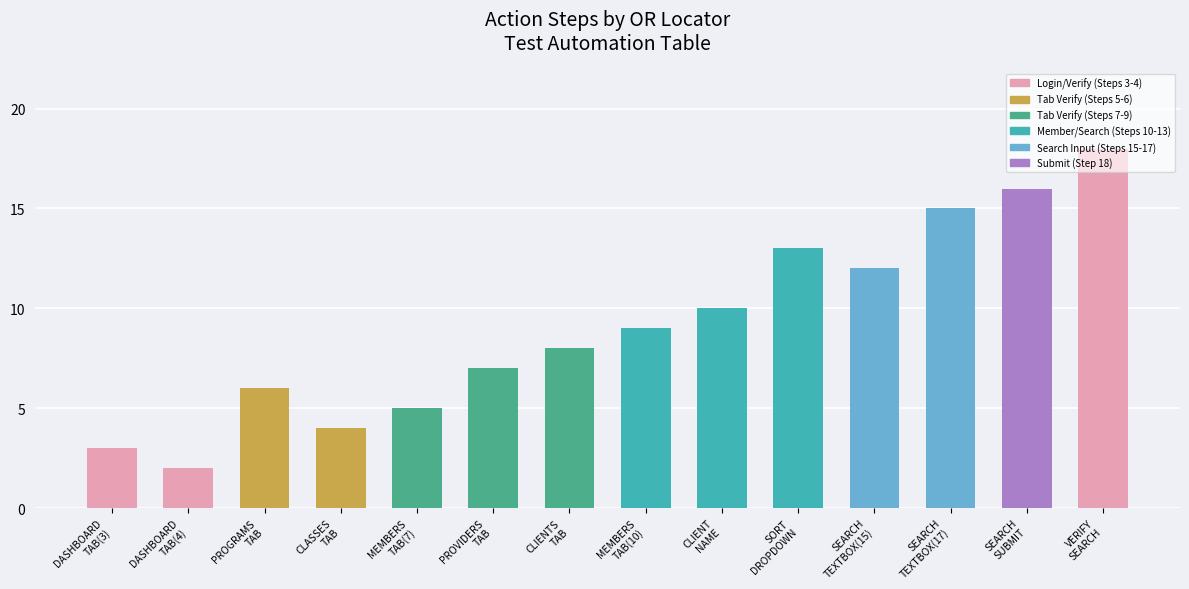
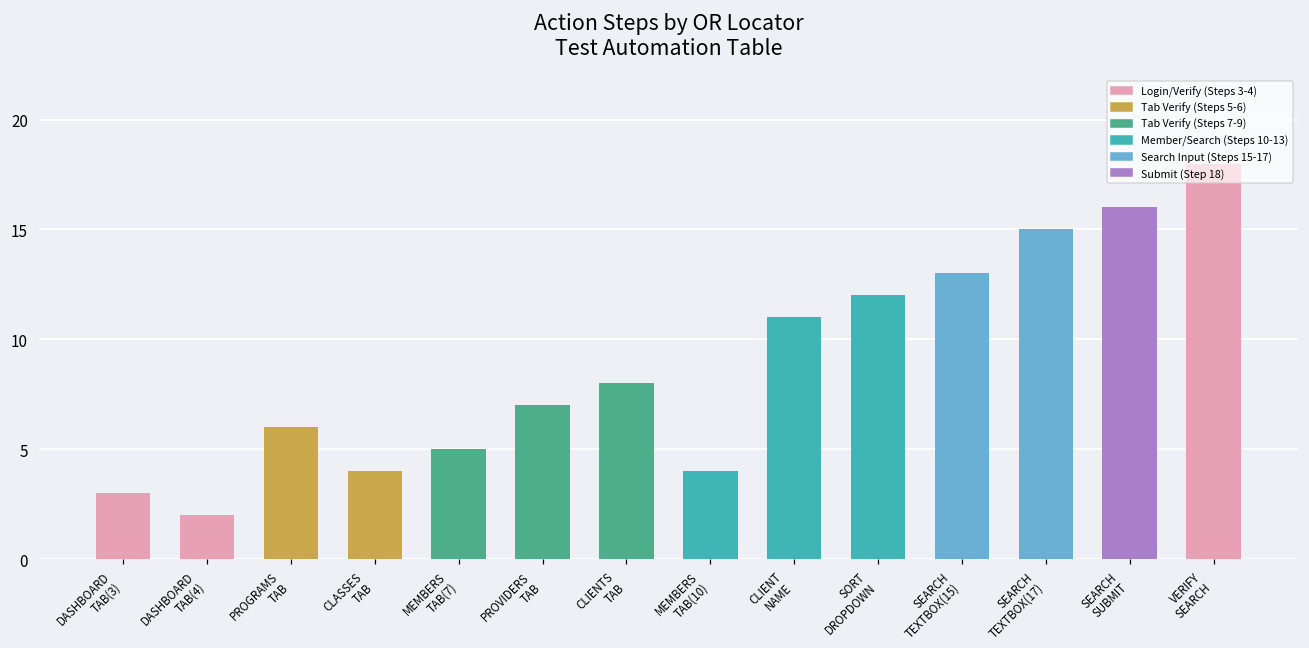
MEMBERS TAB(10): 9 -> 4
CLIENT NAME: 10 -> 11
SORT DROPDOWN: 13 -> 12
SEARCH TEXTBOX(15): 12 -> 13
